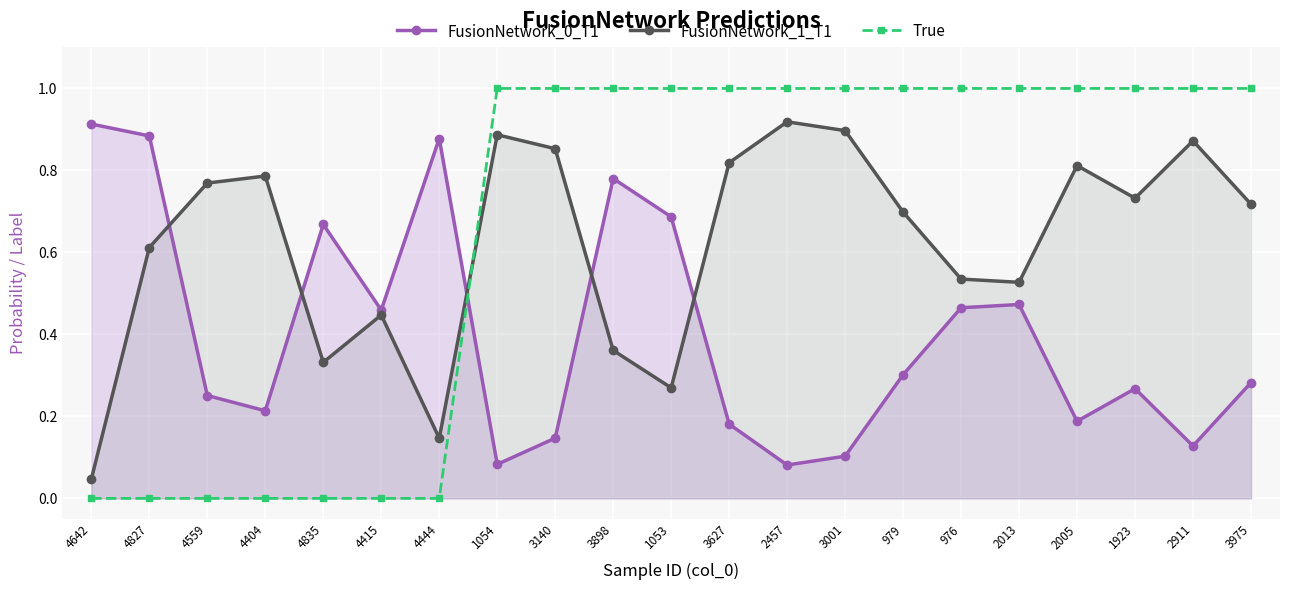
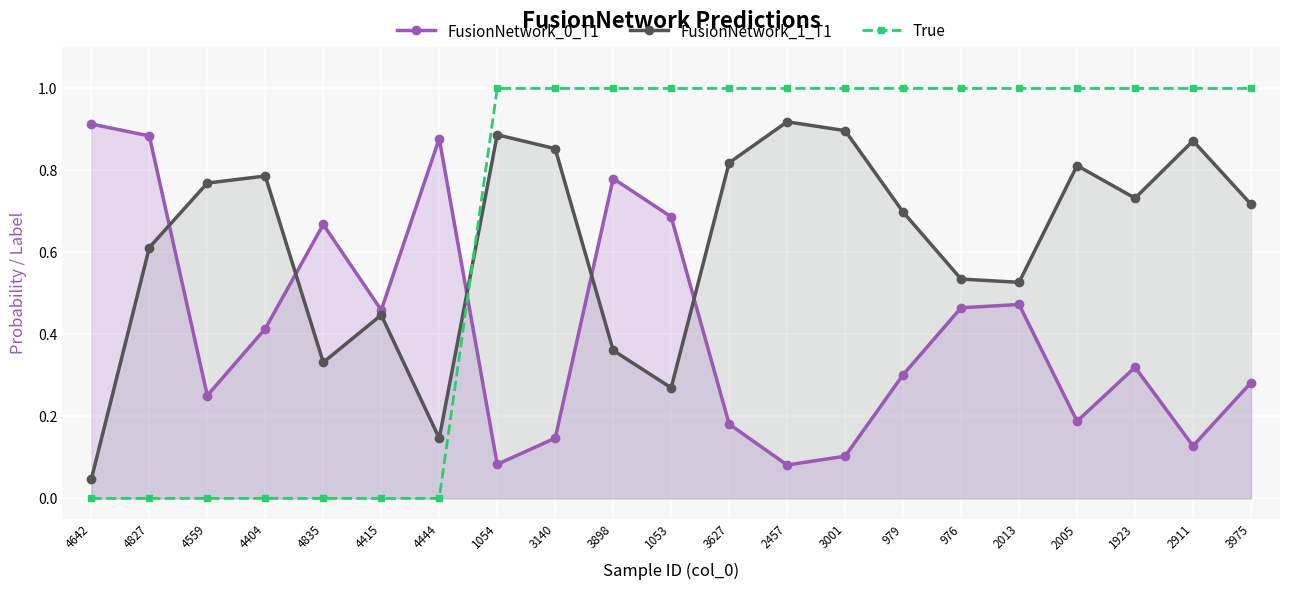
FusionNetwork_0_T1, 4404: 0.21 -> 0.41
FusionNetwork_0_T1, 1923: 0.27 -> 0.32
